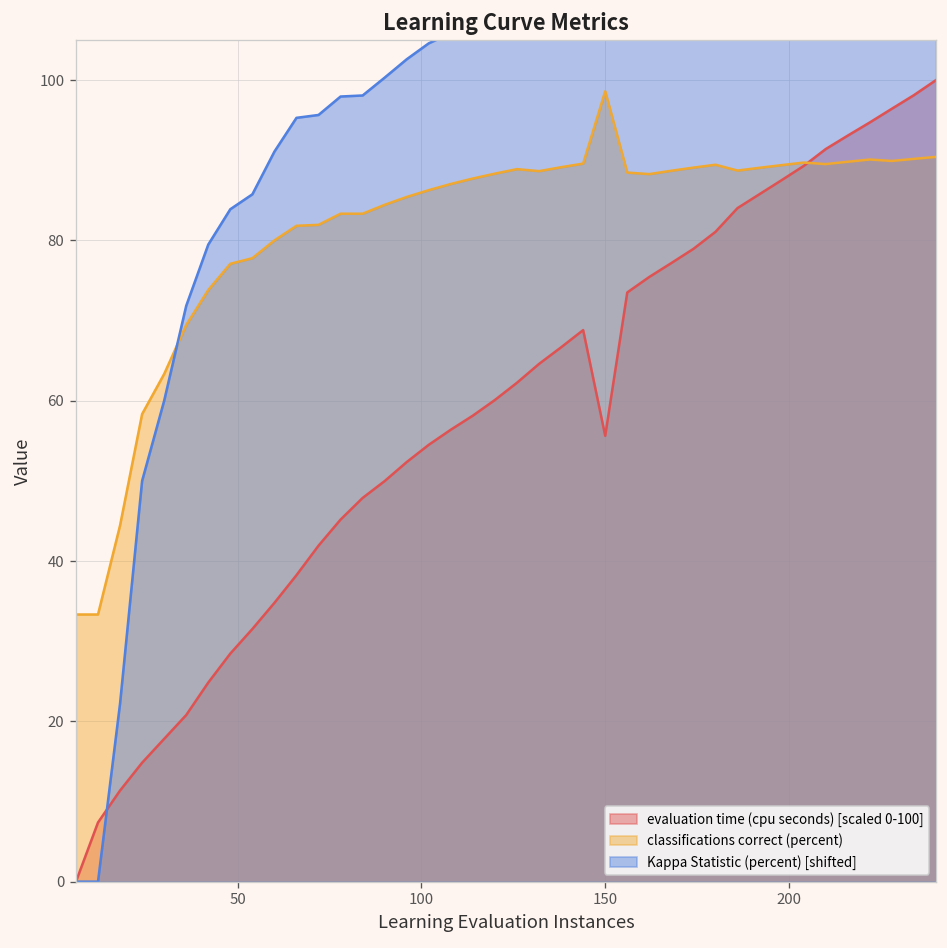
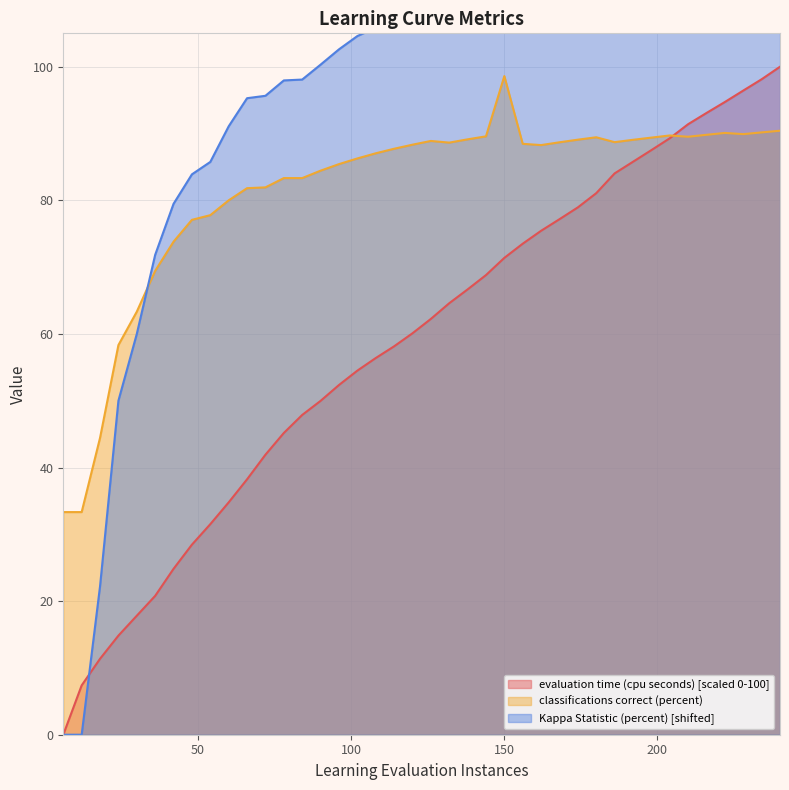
evaluation time (cpu seconds) [scaled 0-100], 150: 56 -> 71
